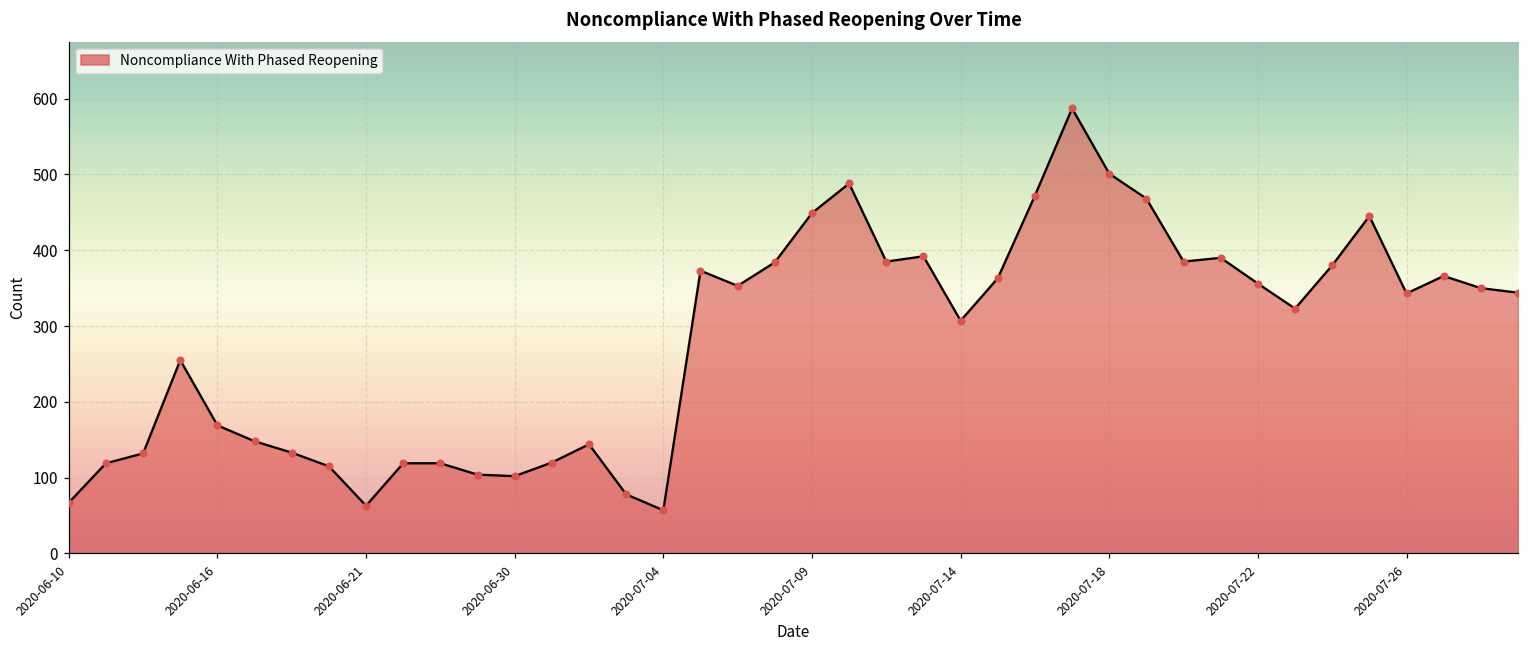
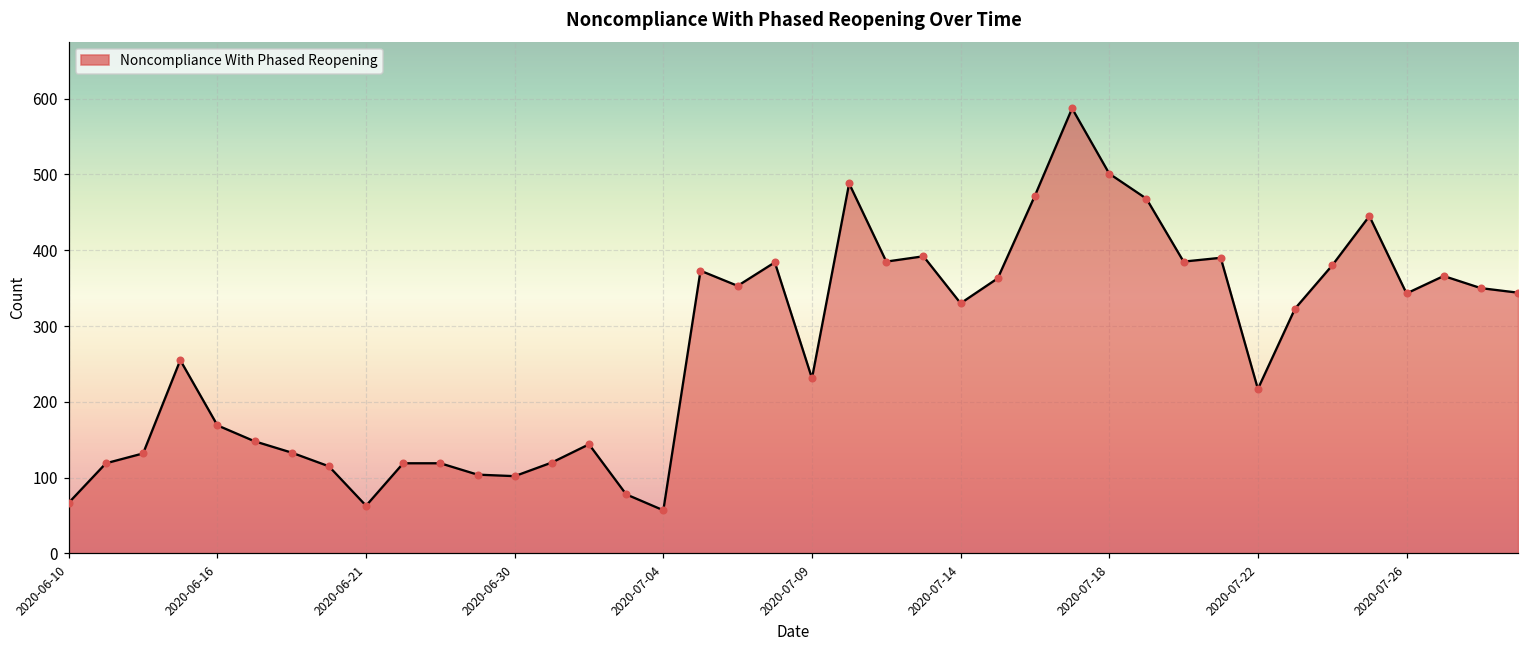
2020-07-09: 450 -> 230
2020-07-14: 310 -> 330
2020-07-22: 360 -> 220
